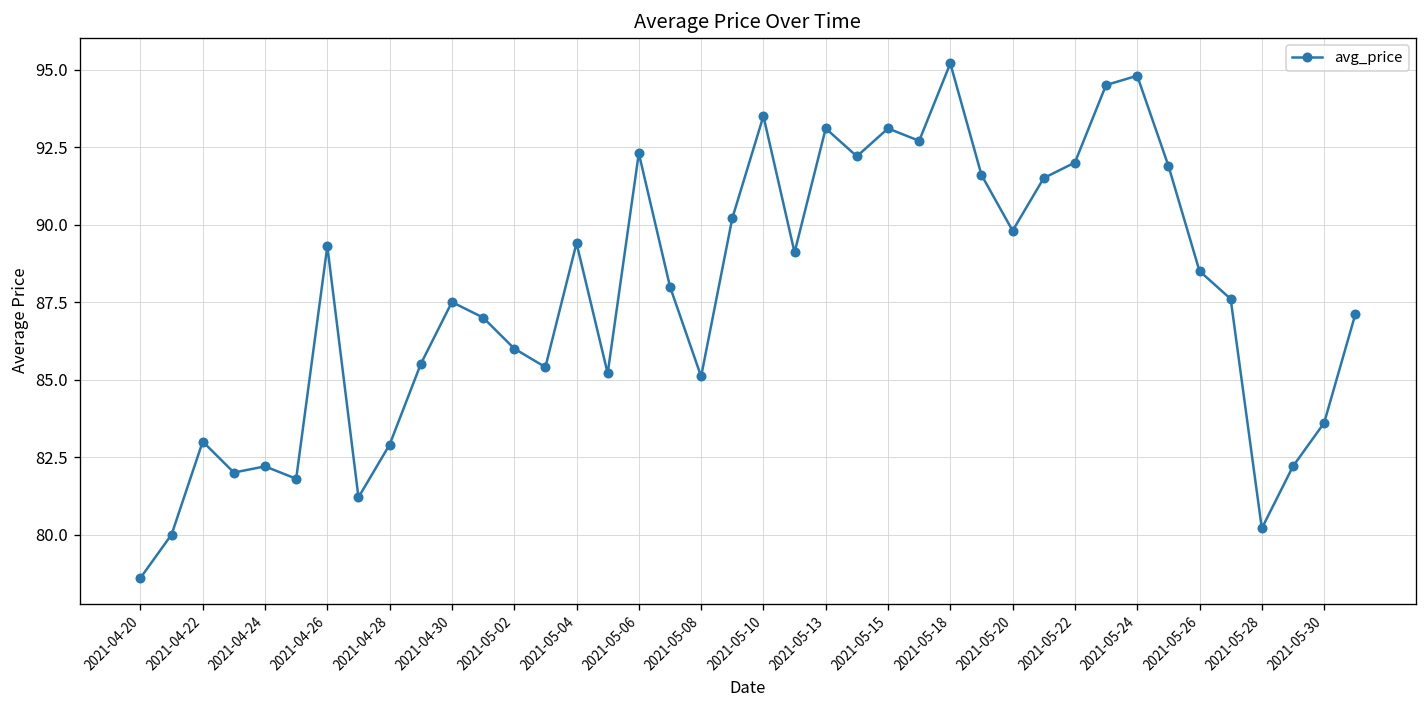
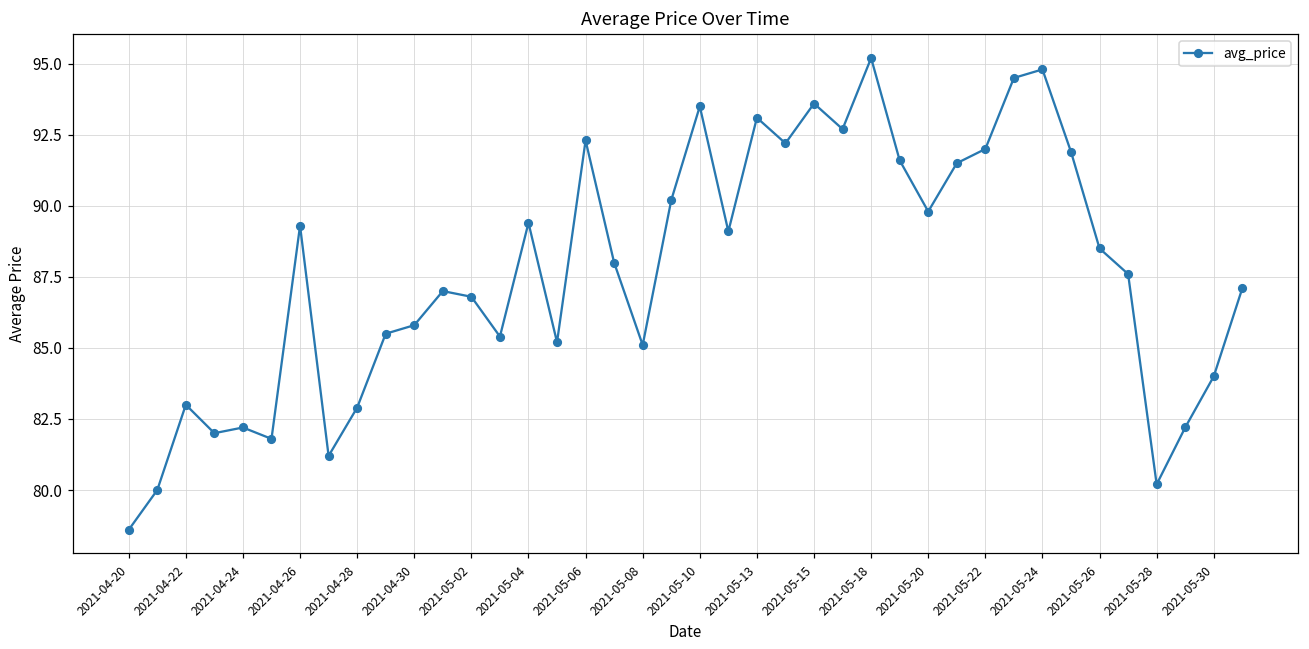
2021-04-30: 87.5 -> 85.8
2021-05-02: 86.0 -> 86.8
2021-05-15: 93.1 -> 93.6
2021-05-30: 83.6 -> 84.0
